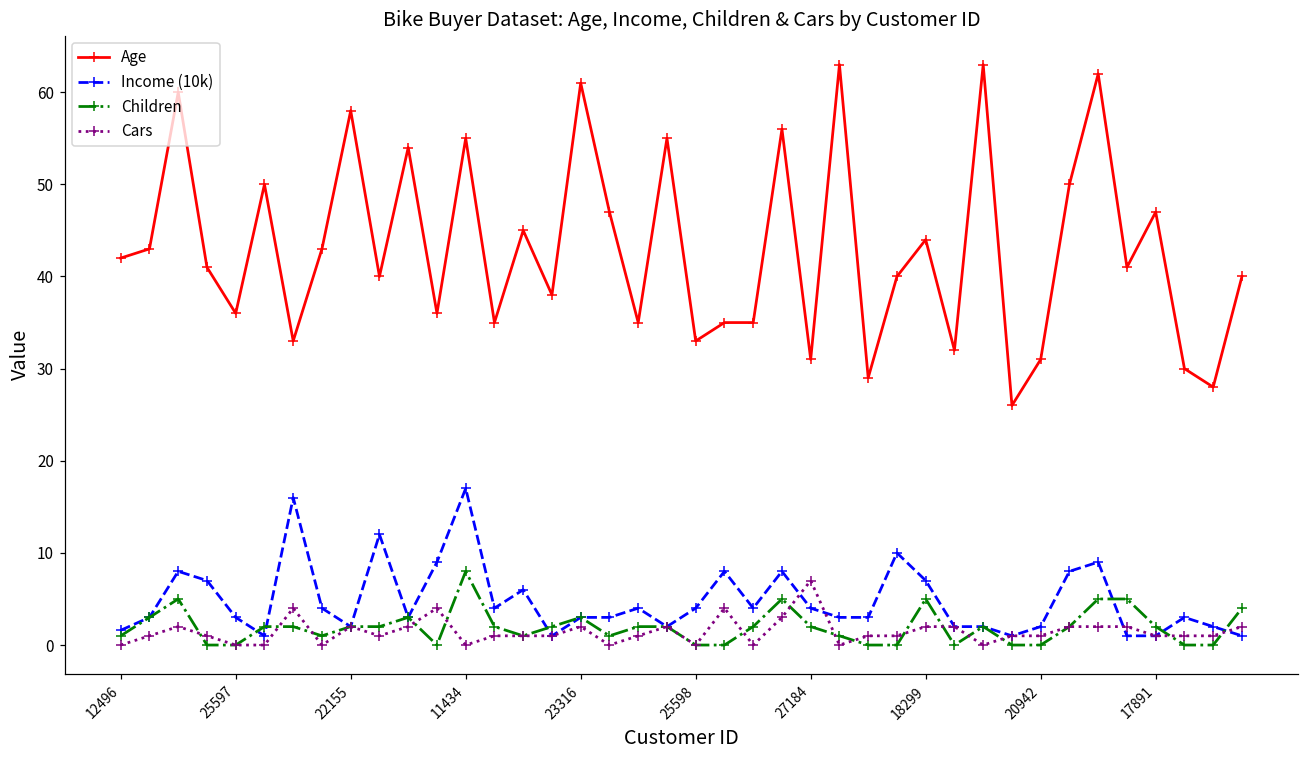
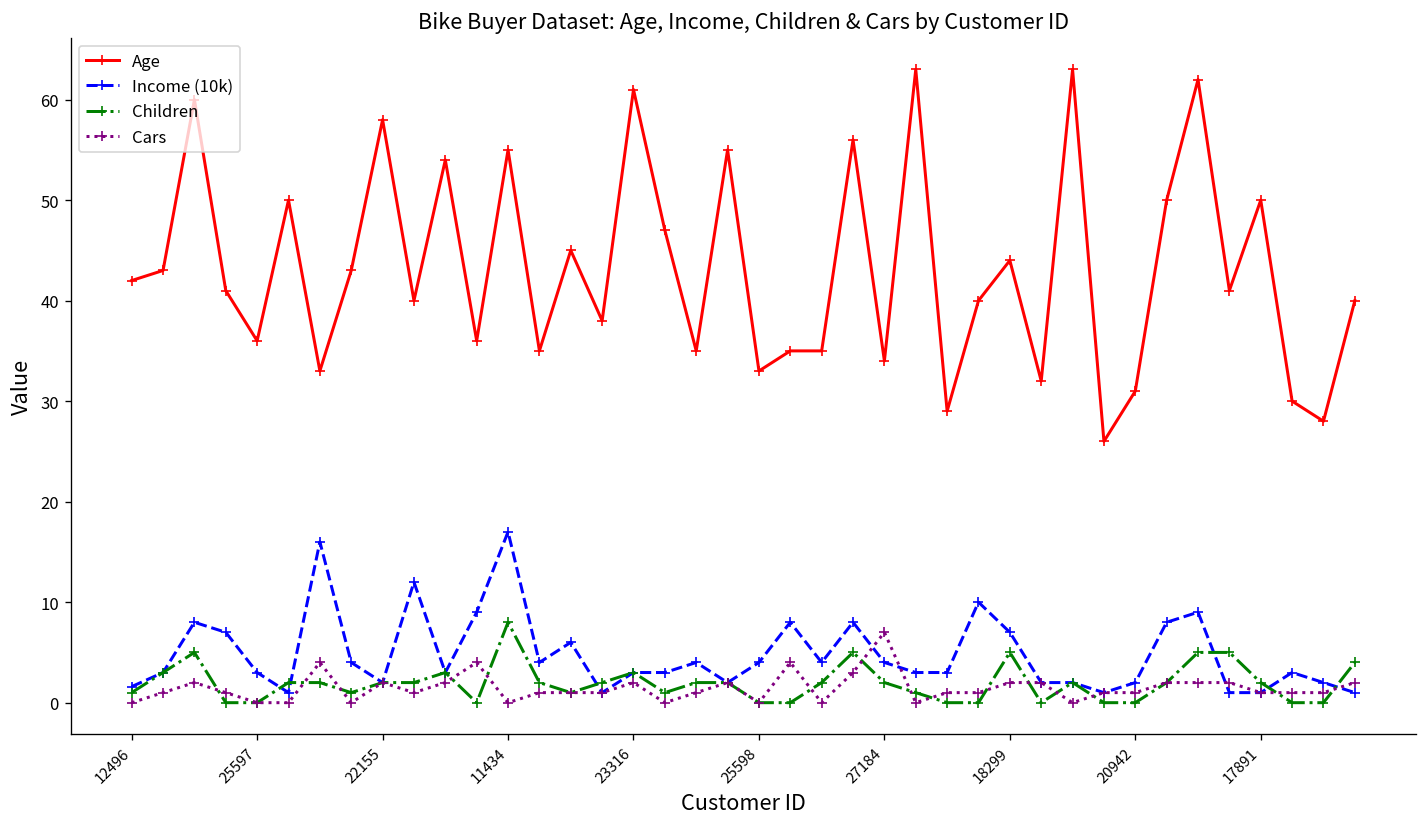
Age, 27184: 31 -> 34
Age, 17891: 47 -> 50
